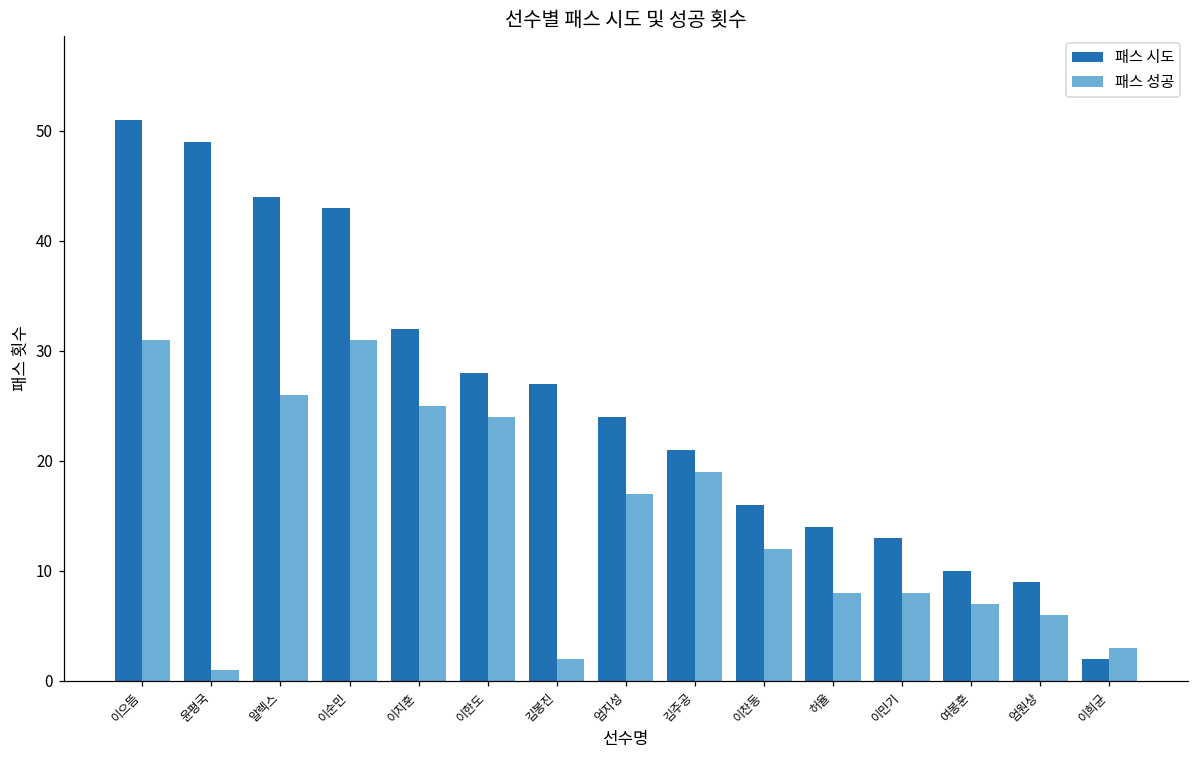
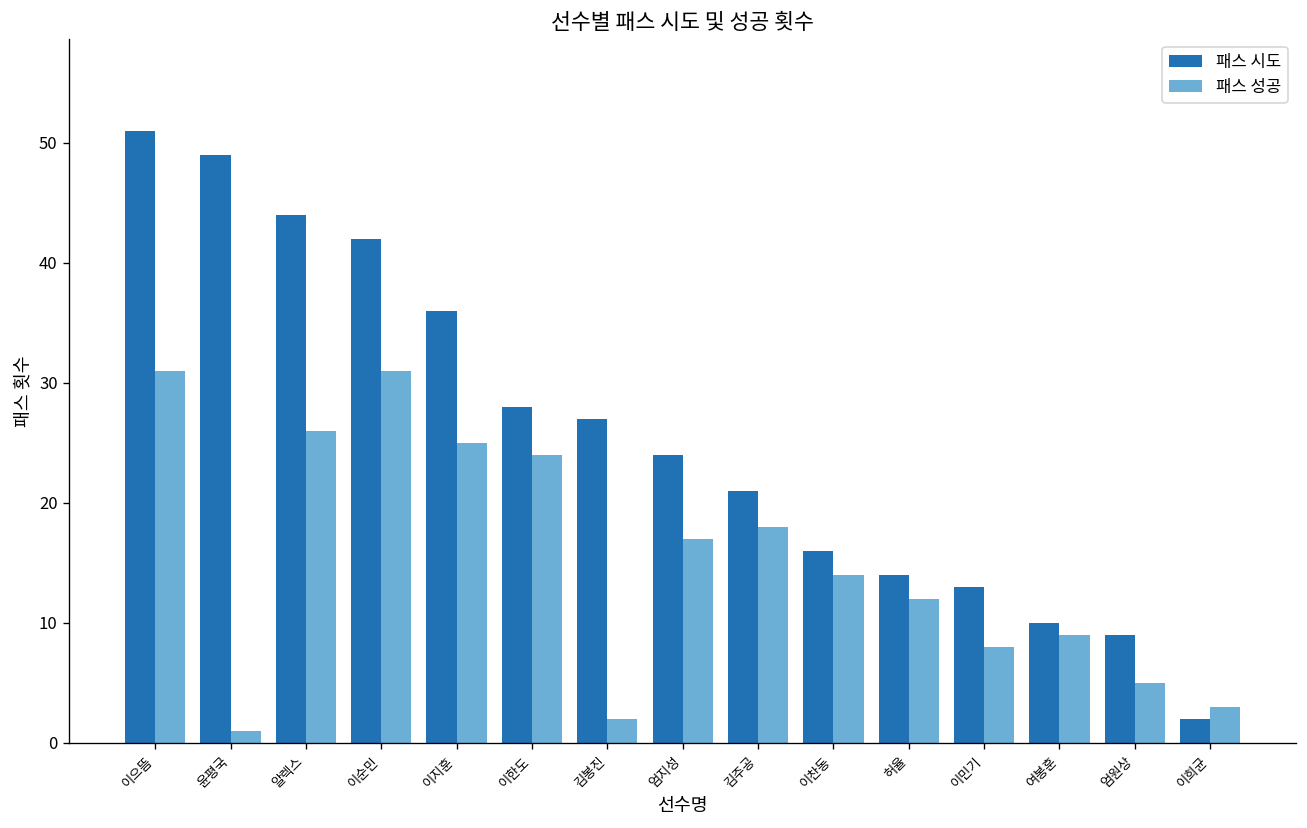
패스 시도, 이순민: 43 -> 42
패스 시도, 이지훈: 32 -> 36
패스 성공, 김주공: 19 -> 18
패스 성공, 이찬동: 12 -> 14
패스 성공, 허율: 8 -> 12
패스 성공, 여봉훈: 7 -> 9
패스 성공, 엄원상: 6 -> 5
